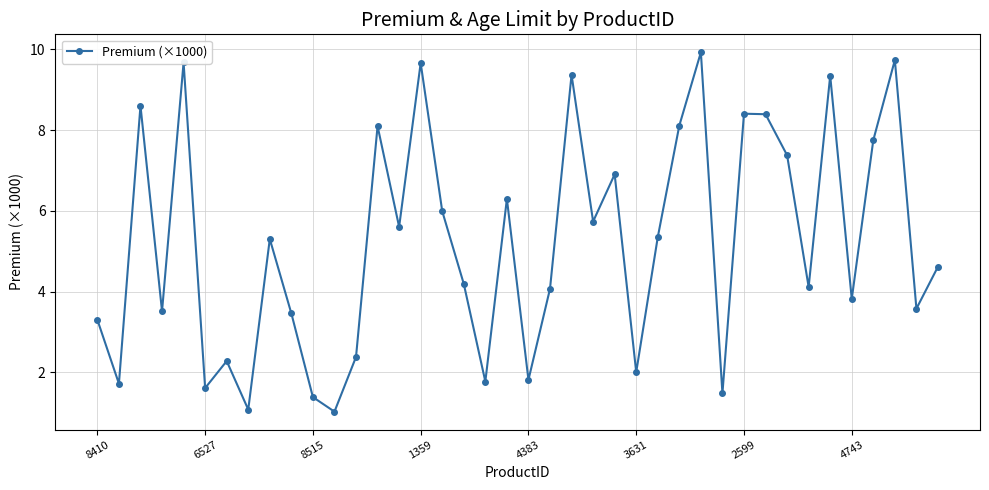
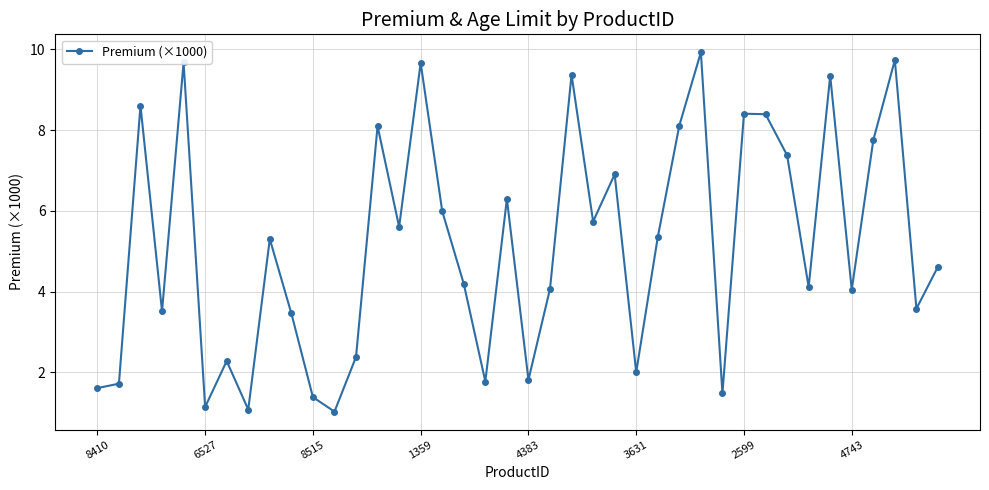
8410: 3.3 -> 1.6
6527: 1.6 -> 1.1
4743: 3.8 -> 4.0
